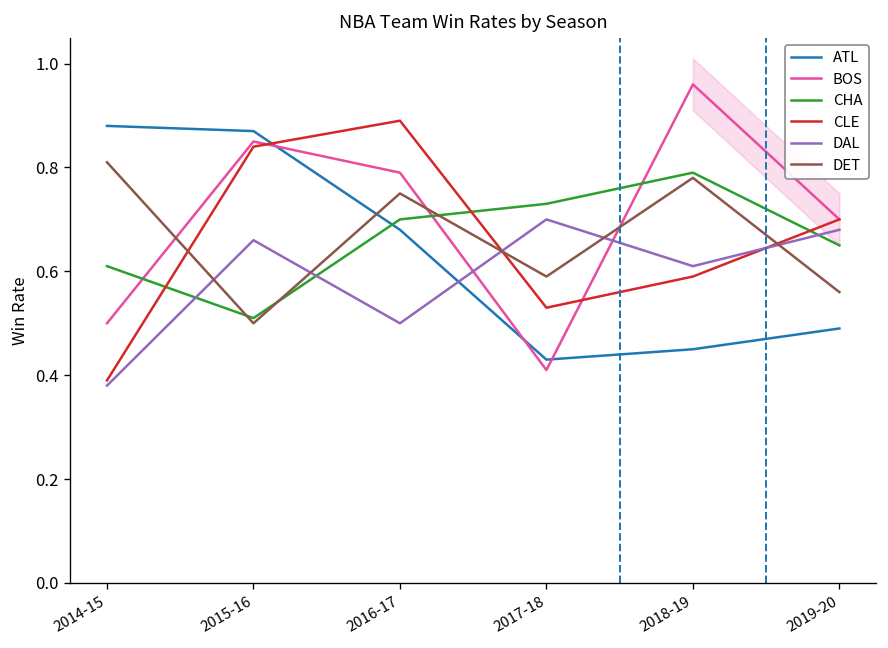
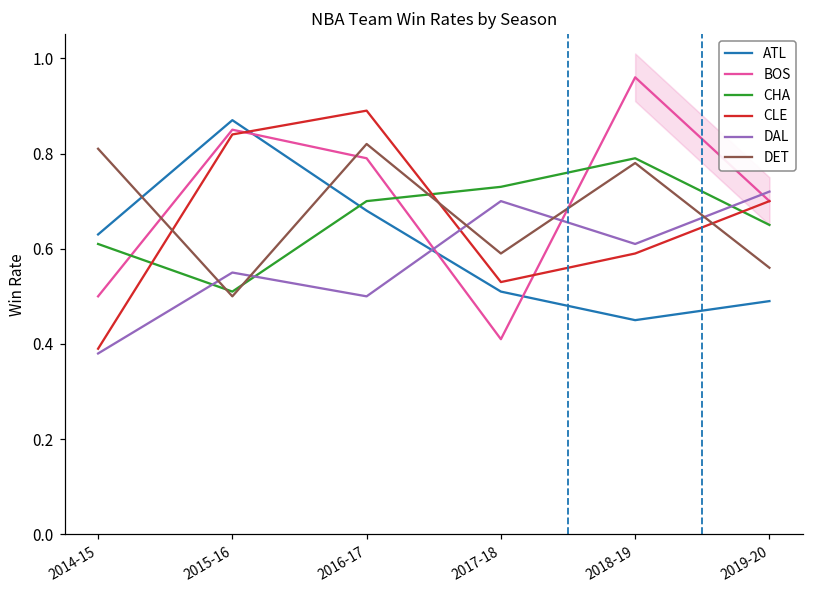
ATL, 2014-15: 0.88 -> 0.63
DAL, 2015-16: 0.66 -> 0.55
DET, 2016-17: 0.75 -> 0.82
ATL, 2017-18: 0.43 -> 0.51
DAL, 2019-20: 0.68 -> 0.72
